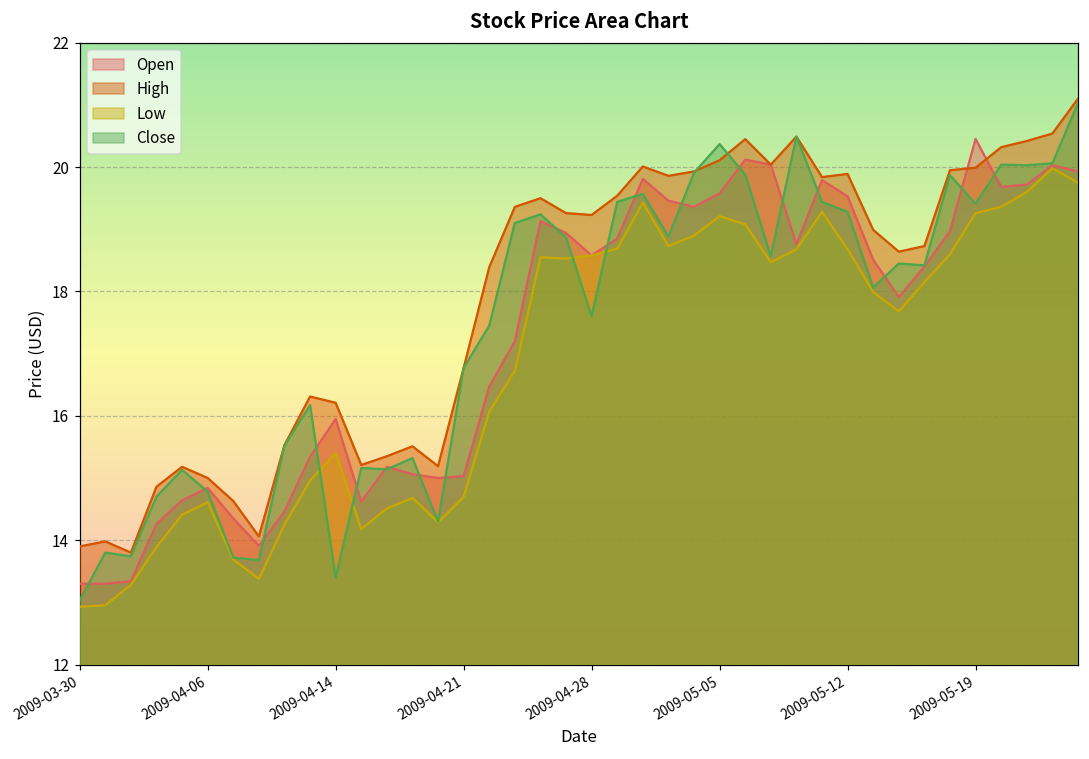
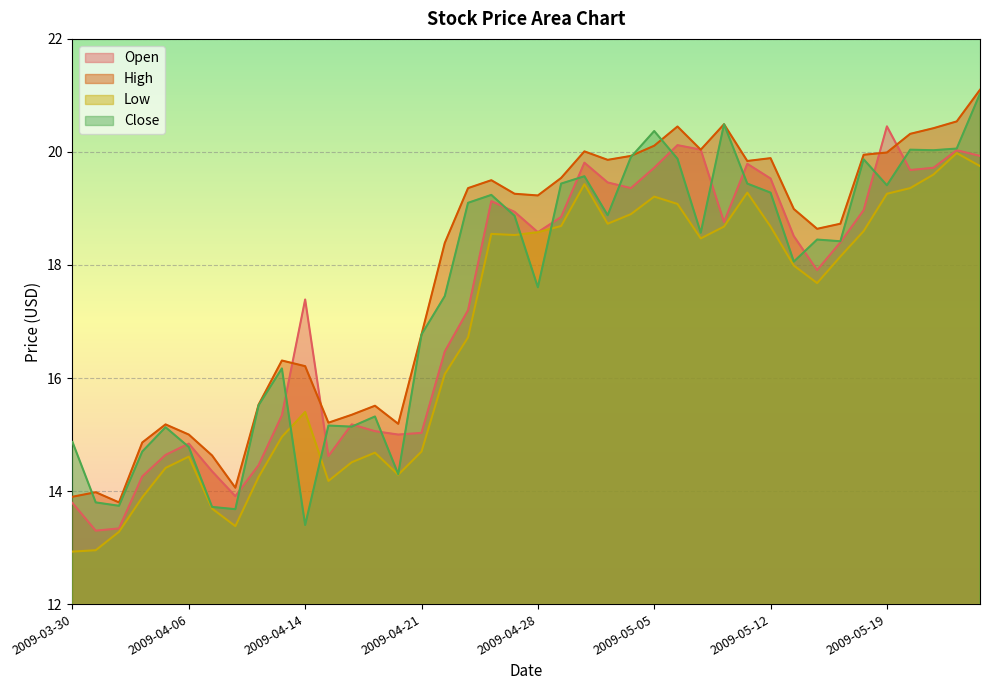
Open, 2009-03-30: 13.3 -> 13.8
Close, 2009-03-30: 13.0 -> 14.9
Open, 2009-04-14: 16.0 -> 17.4
Open, 2009-05-05: 19.6 -> 19.7
